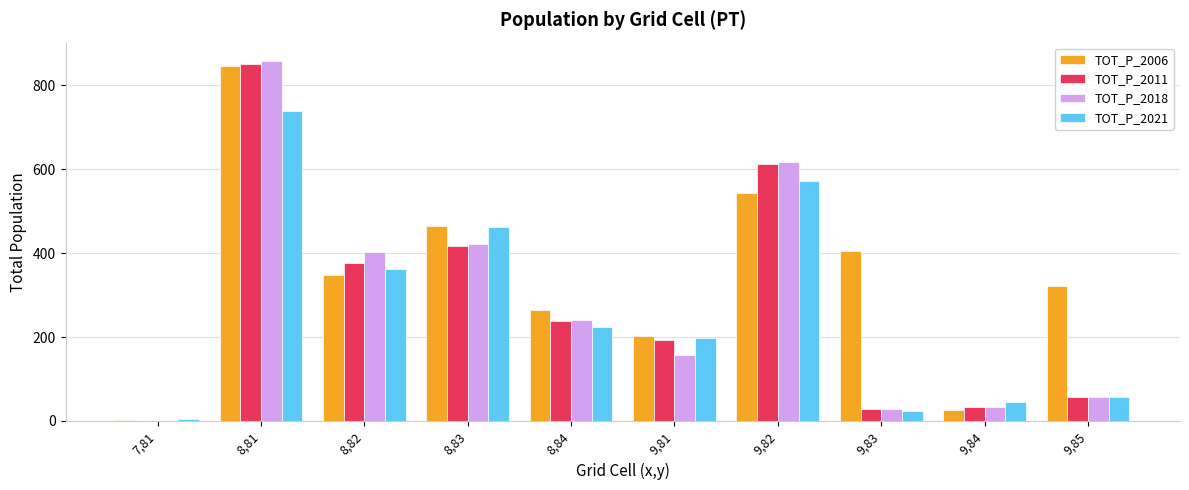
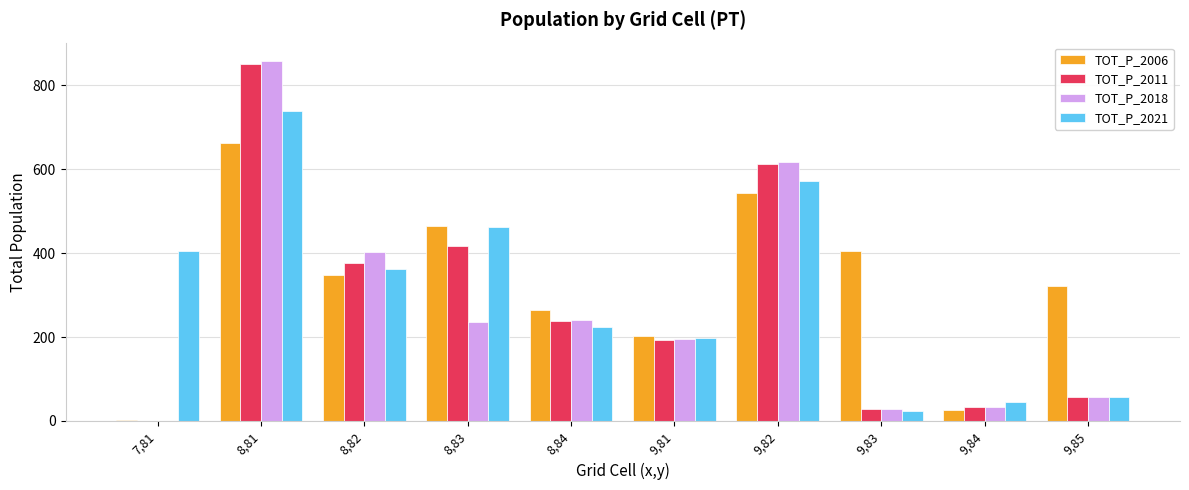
TOT_P_2021, 7,81: 0 -> 410
TOT_P_2006, 8,81: 850 -> 660
TOT_P_2018, 8,83: 420 -> 240
TOT_P_2018, 9,81: 160 -> 200
